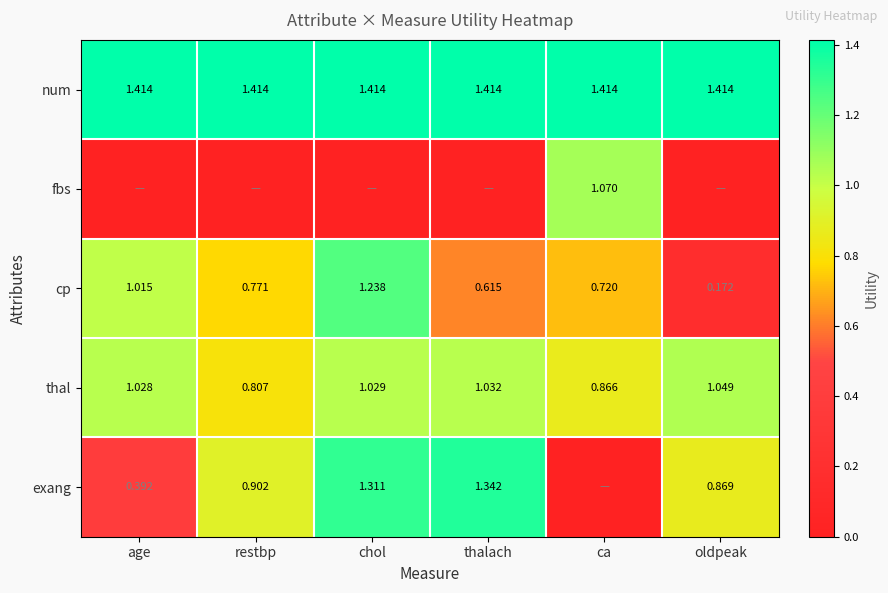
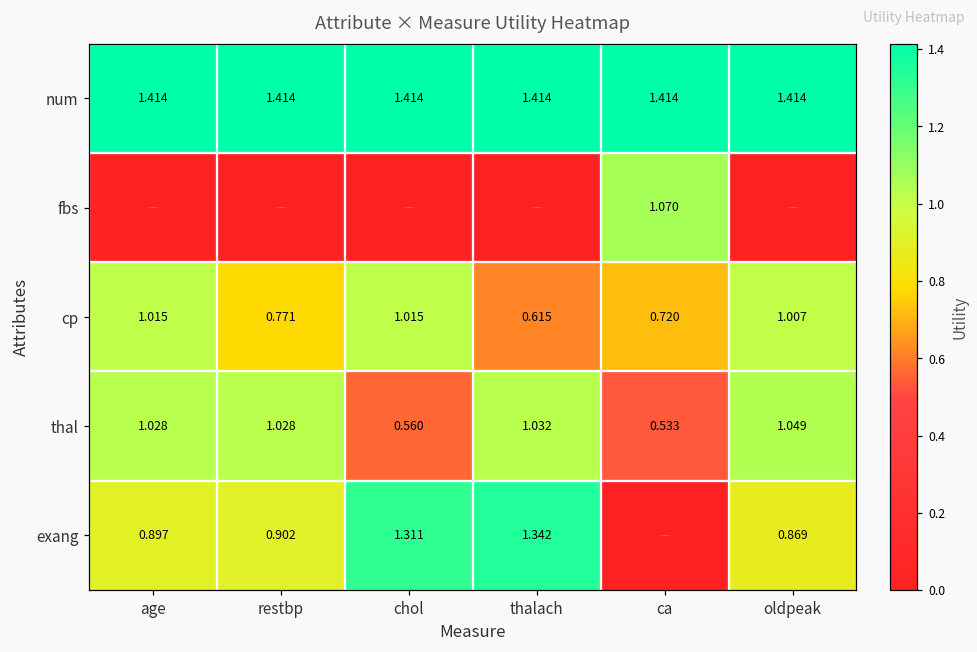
cp, chol: 1.238 -> 1.015
cp, oldpeak: 0.172 -> 1.007
thal, restbp: 0.807 -> 1.028
thal, chol: 1.029 -> 0.560
thal, ca: 0.866 -> 0.533
exang, age: 0.392 -> 0.897
